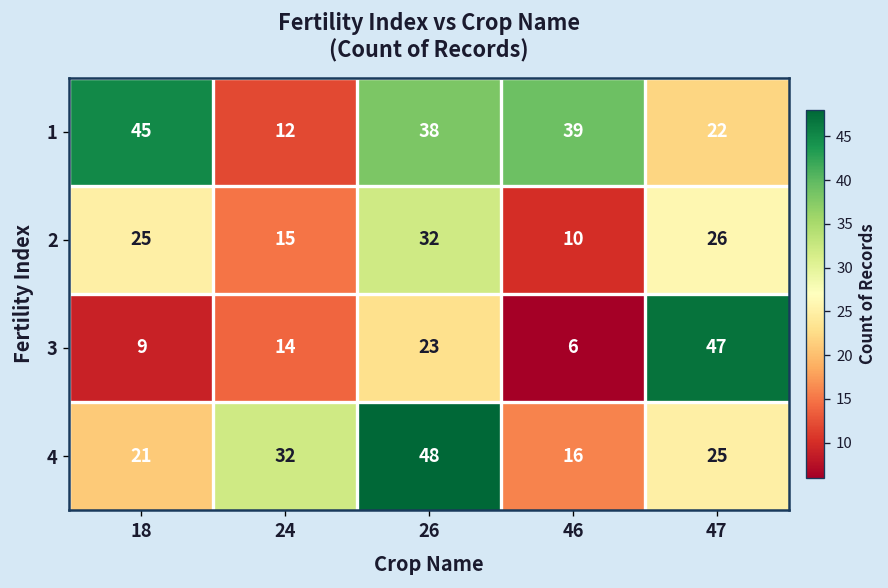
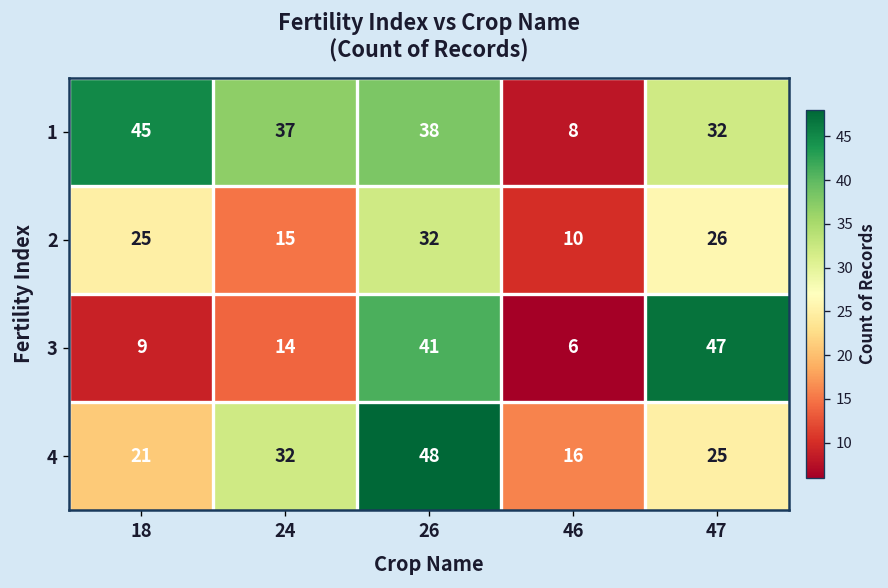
1, 24: 12 -> 37
1, 46: 39 -> 8
1, 47: 22 -> 32
3, 26: 23 -> 41
